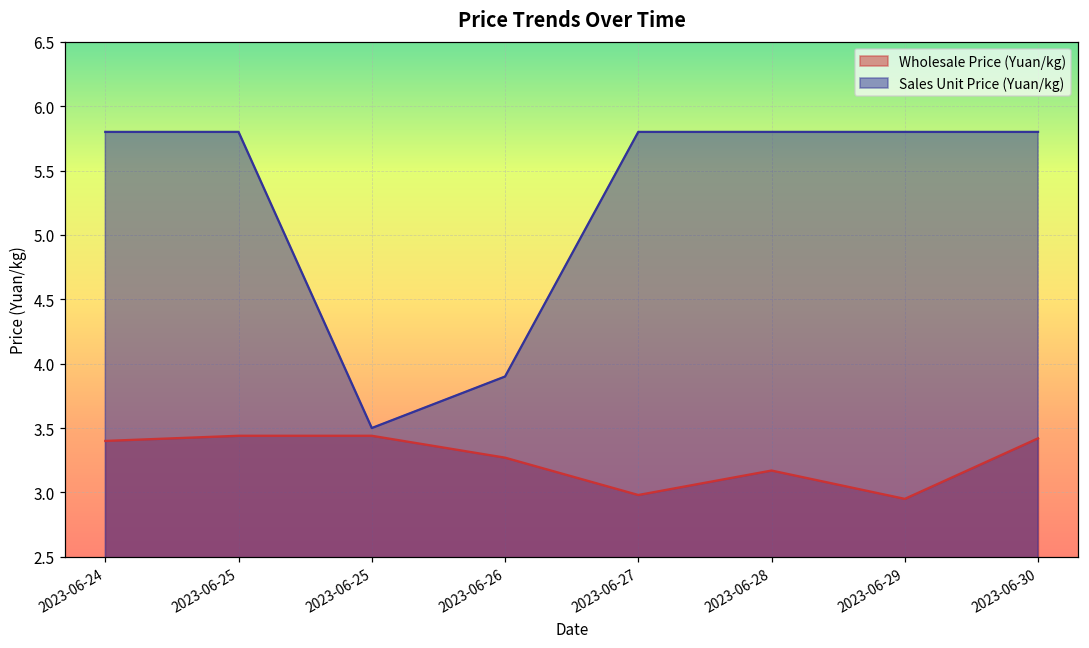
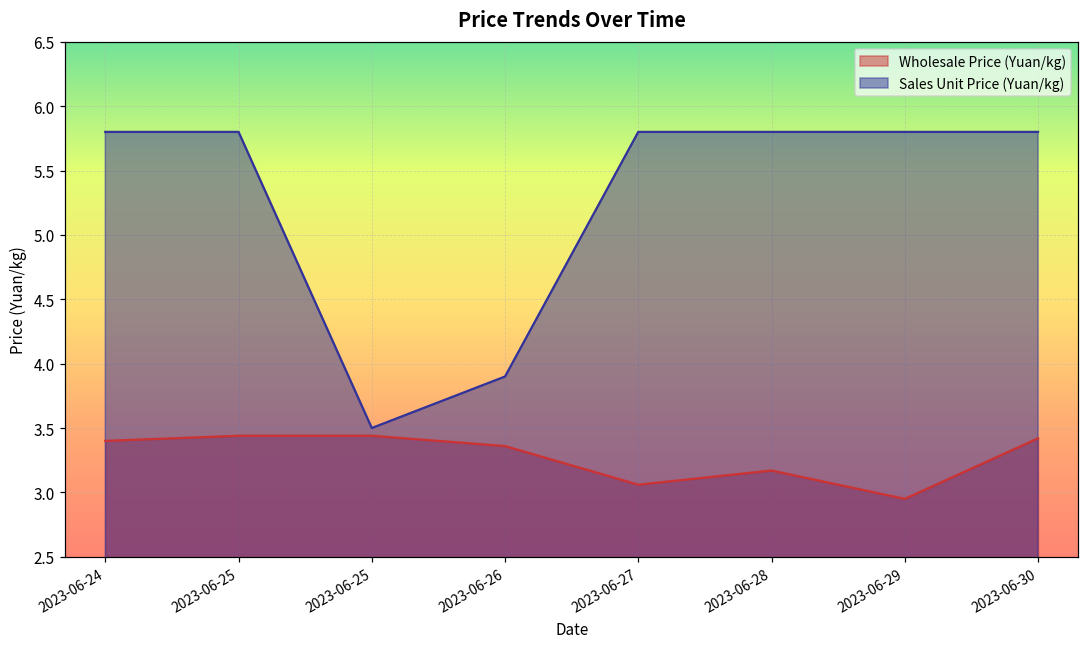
Wholesale Price (Yuan/kg), 2023-06-26: 3.27 -> 3.36
Wholesale Price (Yuan/kg), 2023-06-27: 2.98 -> 3.06
